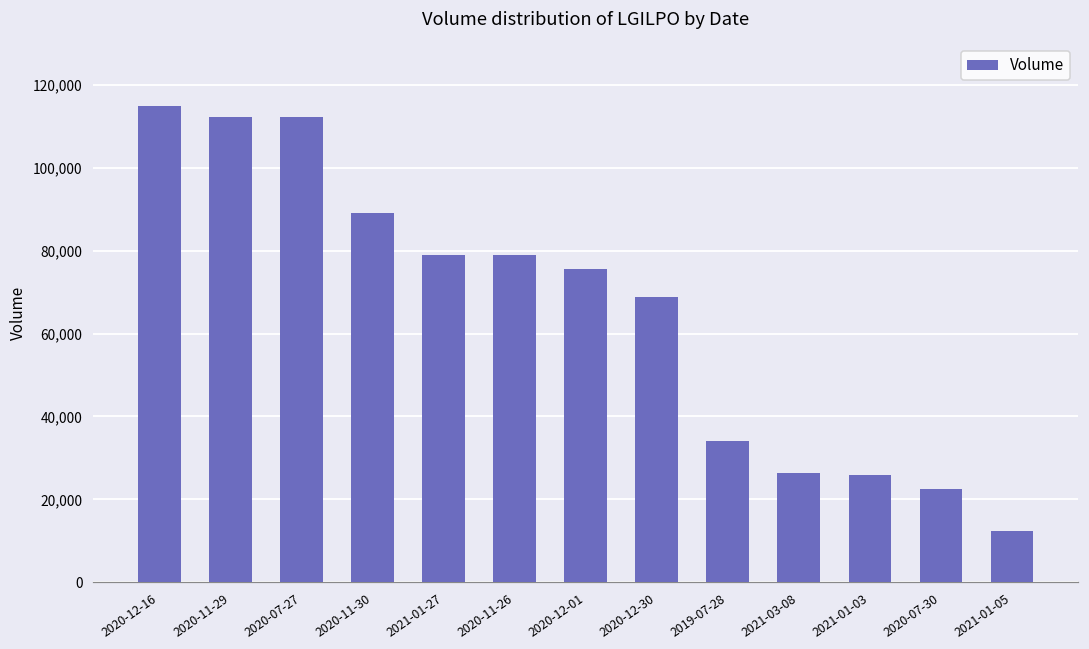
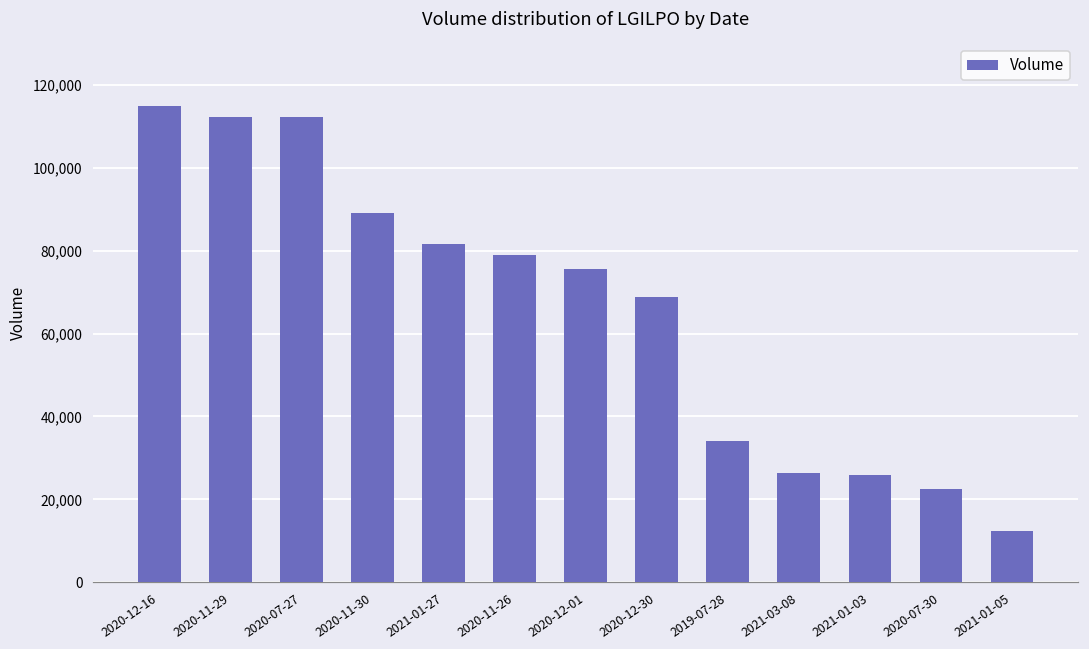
2021-01-27: 79,000 -> 82,000
